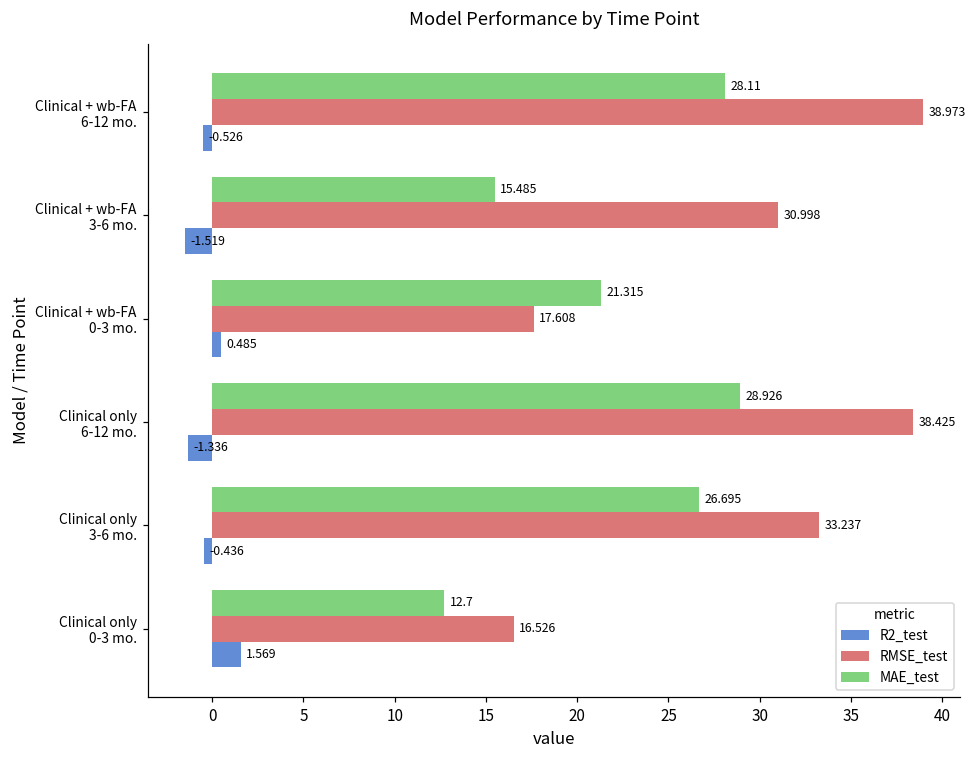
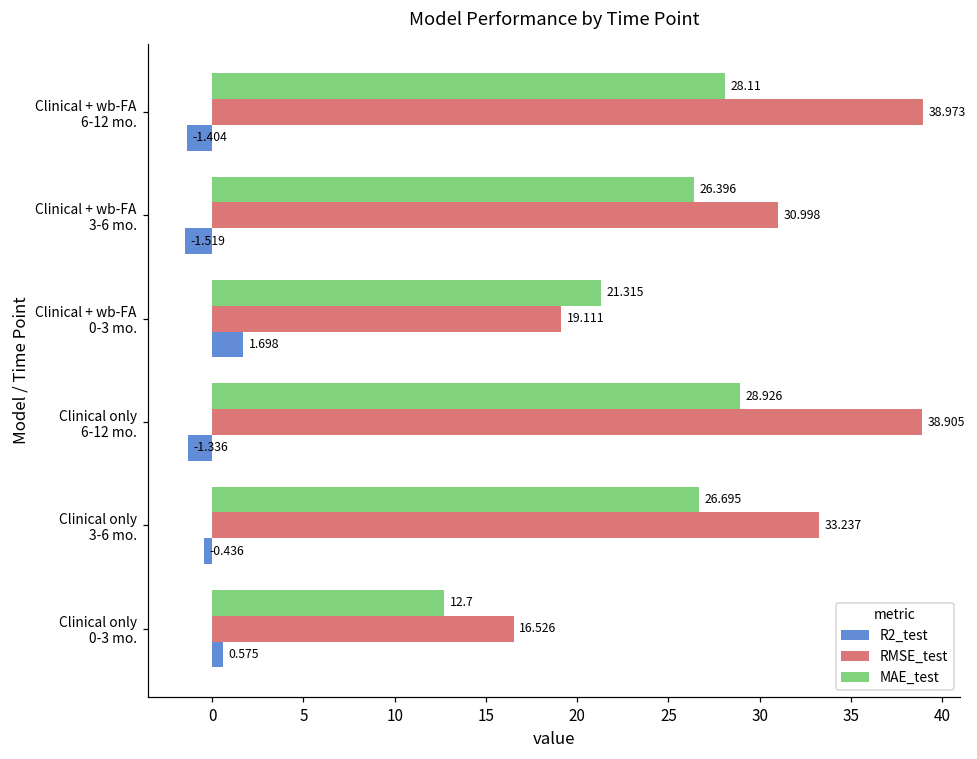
R2_test, Clinical + wb-FA 6-12 mo.: -0.526 -> -1.404
MAE_test, Clinical + wb-FA 3-6 mo.: 15.485 -> 26.396
RMSE_test, Clinical + wb-FA 0-3 mo.: 17.608 -> 19.111
R2_test, Clinical + wb-FA 0-3 mo.: 0.485 -> 1.698
RMSE_test, Clinical only 6-12 mo.: 38.425 -> 38.905
R2_test, Clinical only 0-3 mo.: 1.569 -> 0.575
